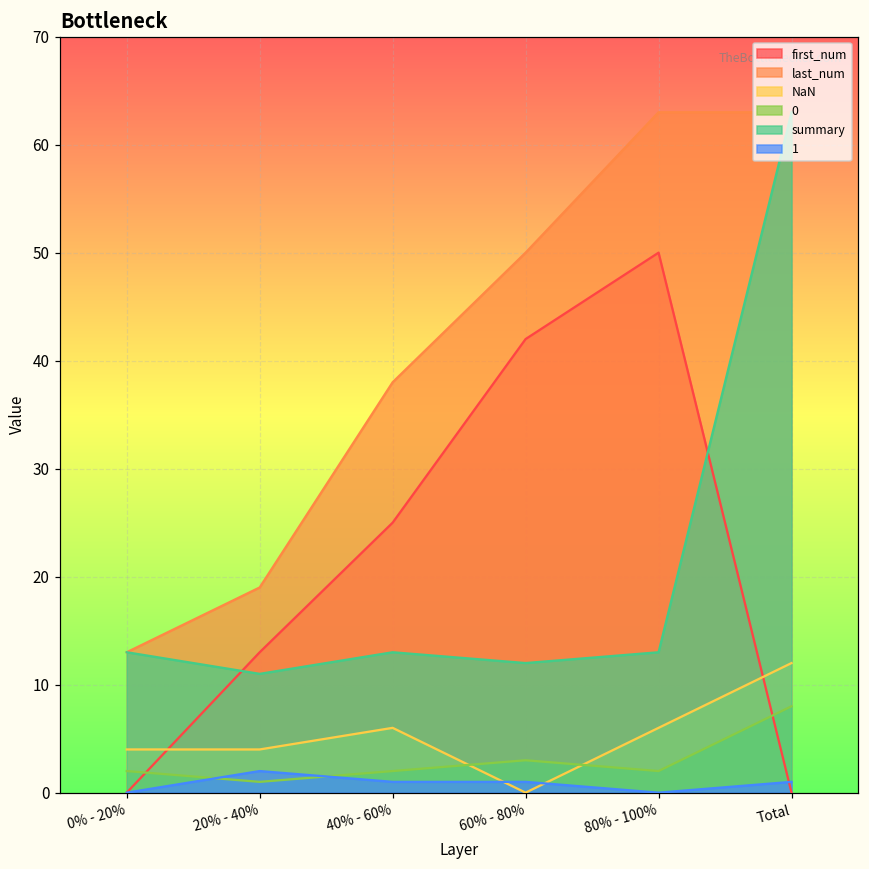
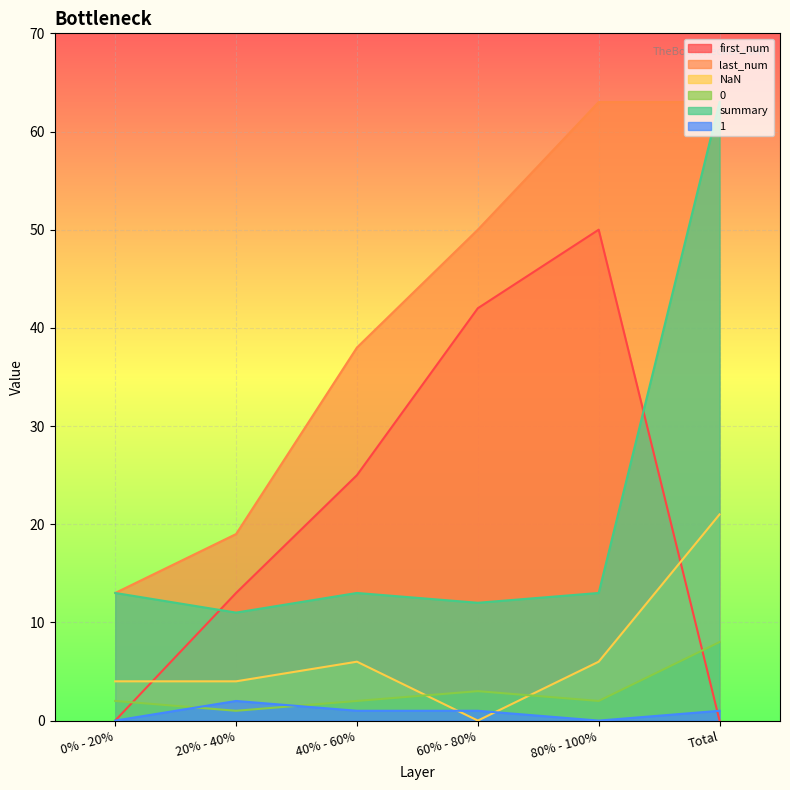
NaN, Total: 12 -> 21
